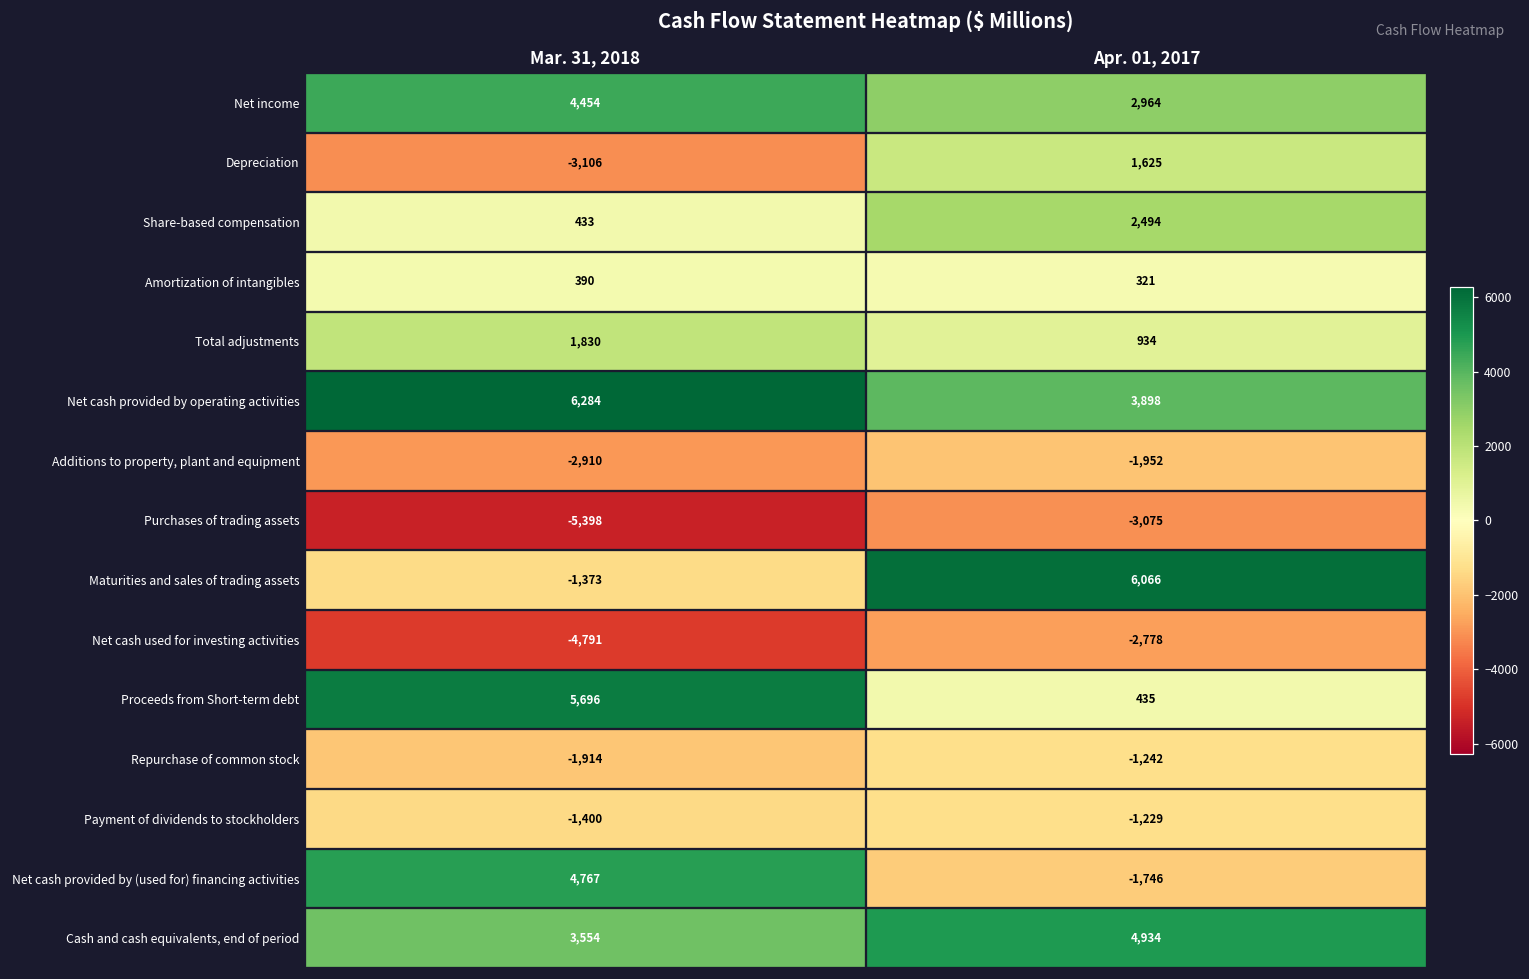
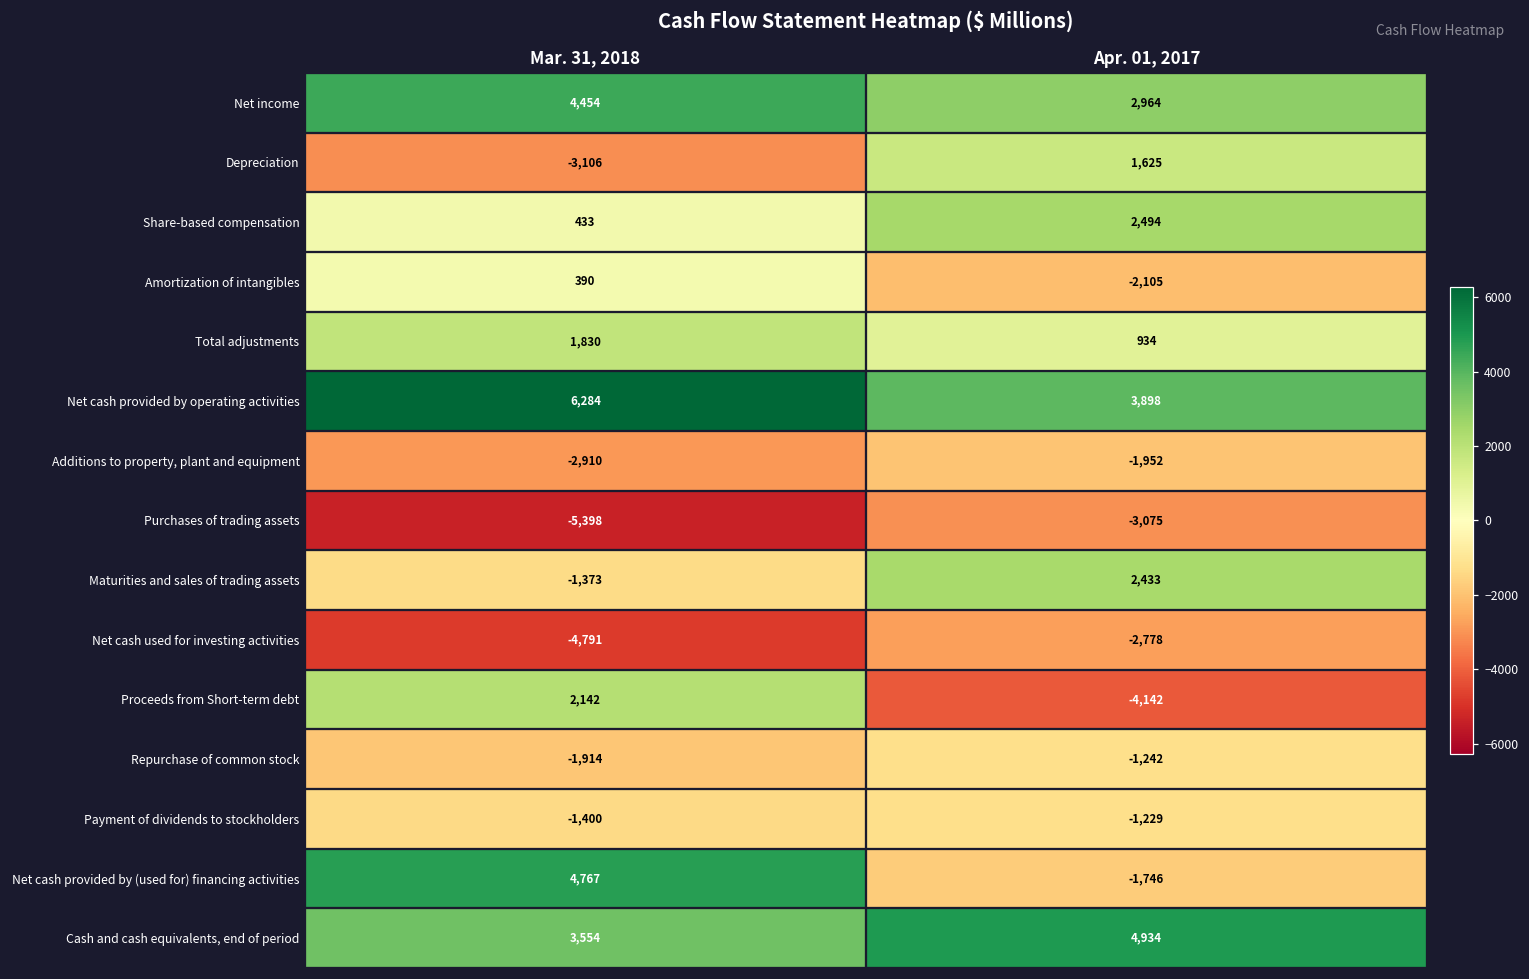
Amortization of intangibles, Apr. 01, 2017: 321 -> -2,105
Maturities and sales of trading assets, Apr. 01, 2017: 6,066 -> 2,433
Proceeds from Short-term debt, Mar. 31, 2018: 5,696 -> 2,142
Proceeds from Short-term debt, Apr. 01, 2017: 435 -> -4,142
